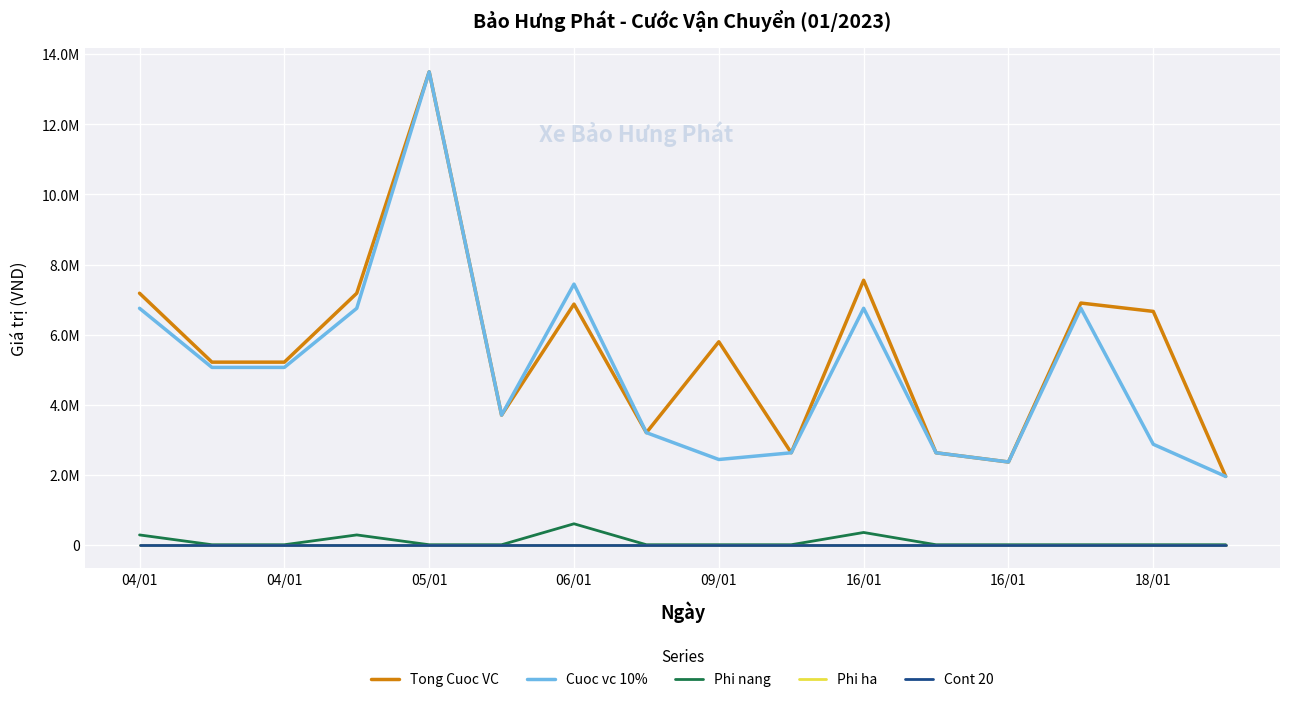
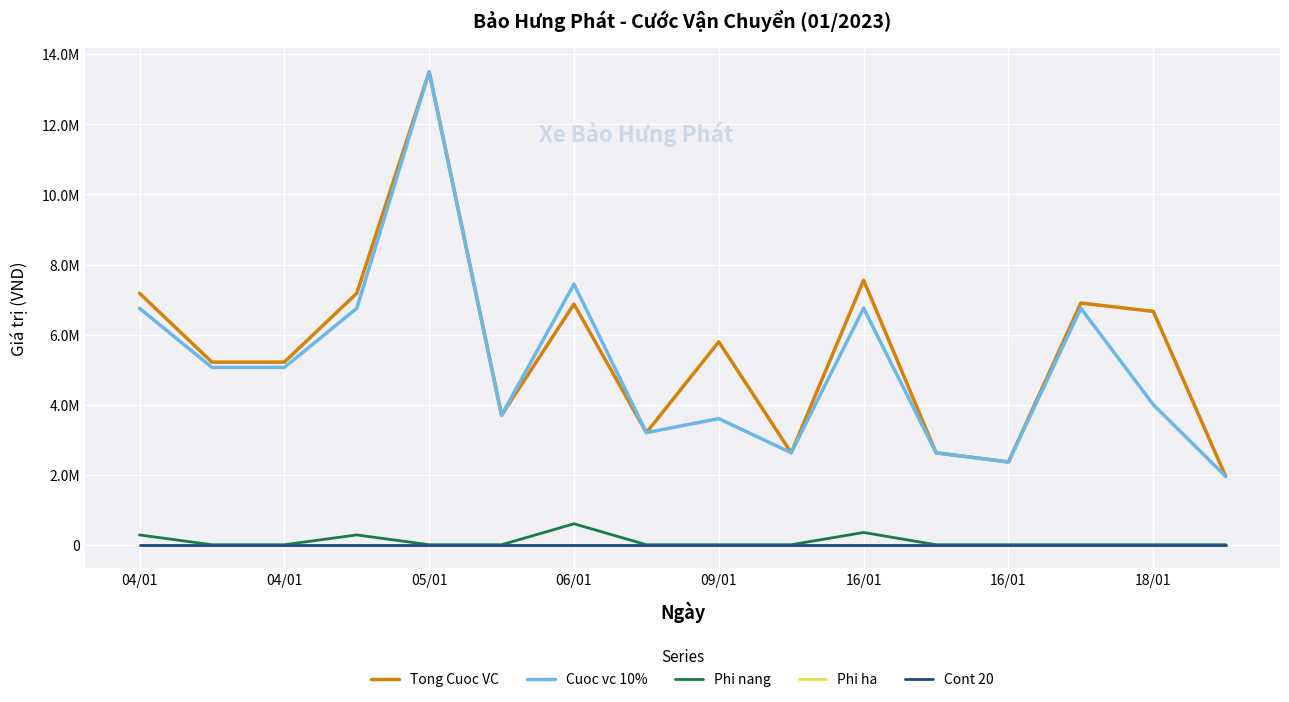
Cuoc vc 10%, 09/01: 2400000 -> 3600000
Cuoc vc 10%, 18/01: 2900000 -> 4000000
